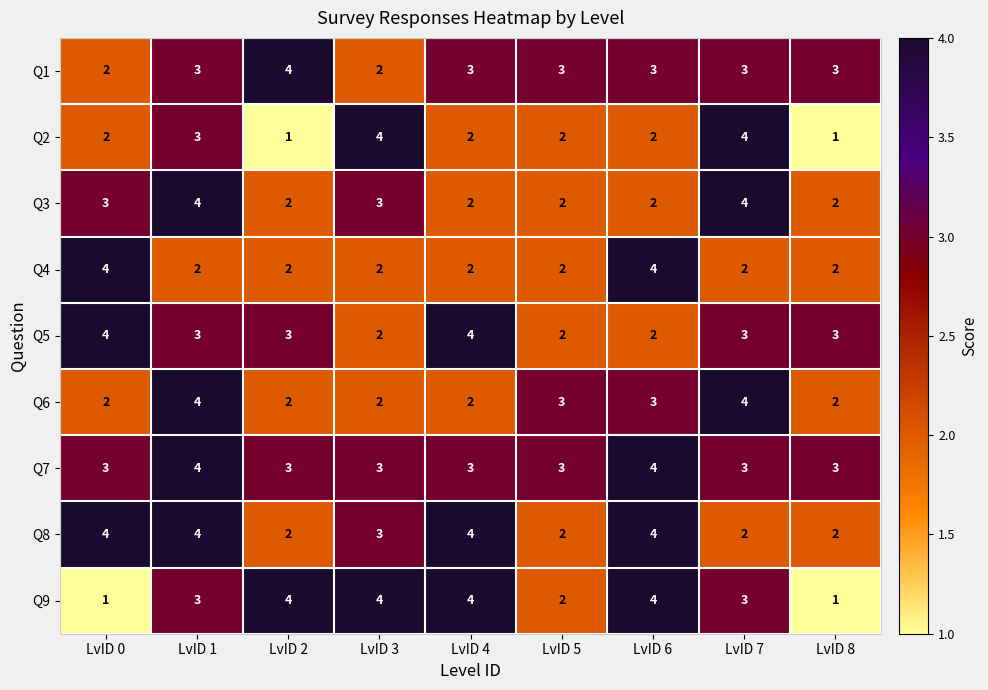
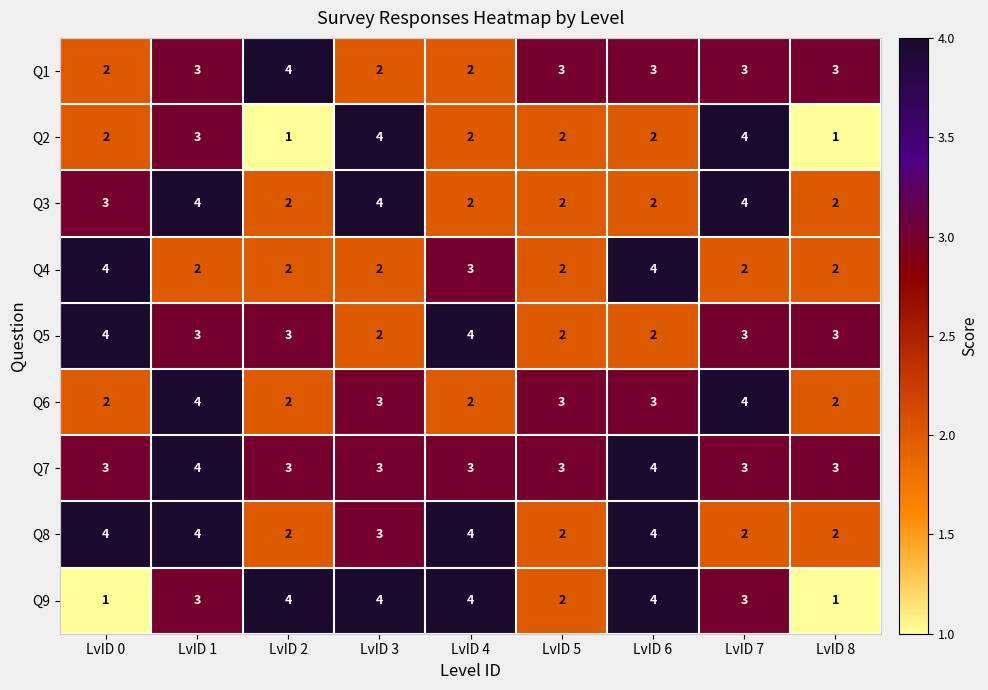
Q1, LvID 4: 3 -> 2
Q3, LvID 3: 3 -> 4
Q4, LvID 4: 2 -> 3
Q6, LvID 3: 2 -> 3
